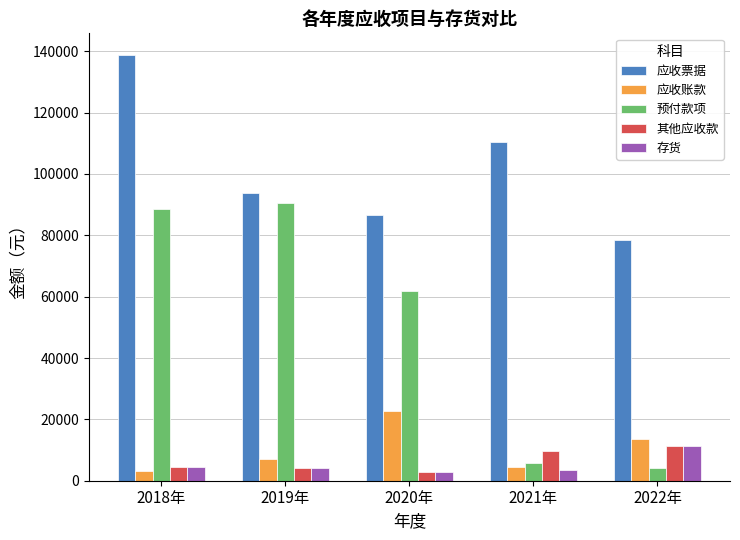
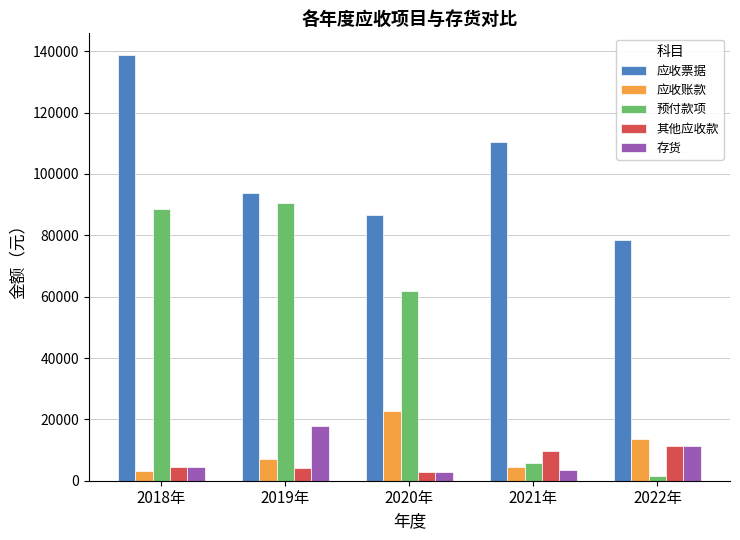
存货, 2019年: 4000 -> 18000
预付款项, 2022年: 4000 -> 1000
